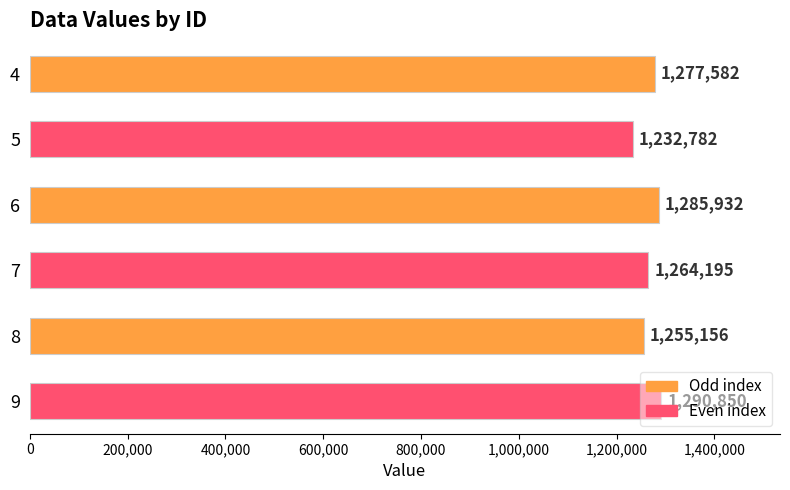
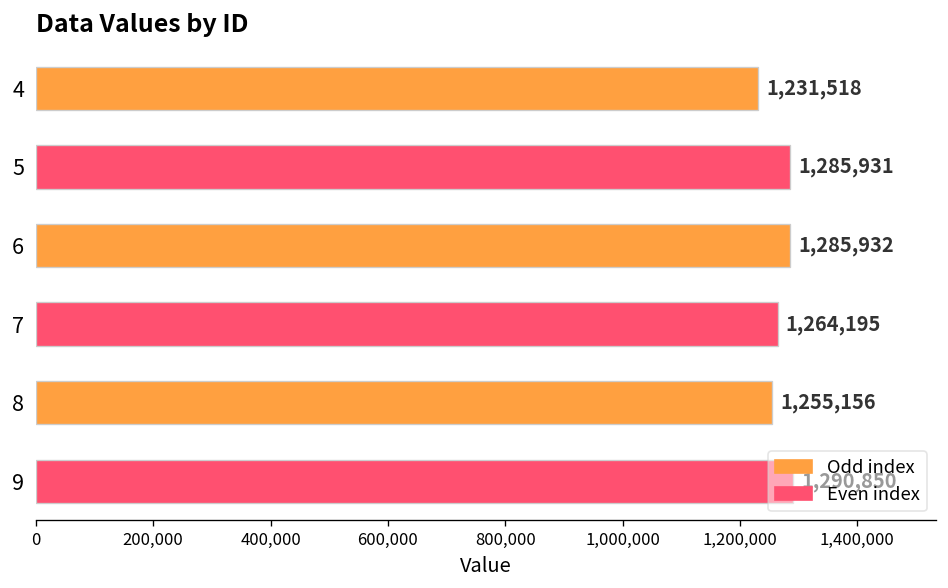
4: 1,277,582 -> 1,231,518
5: 1,232,782 -> 1,285,931
